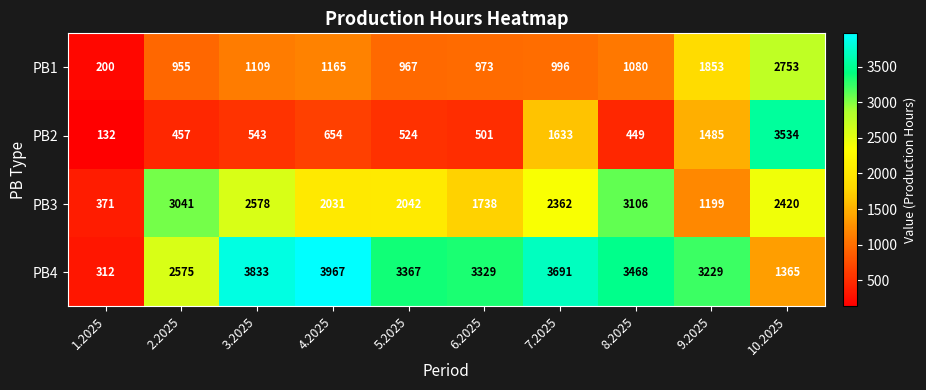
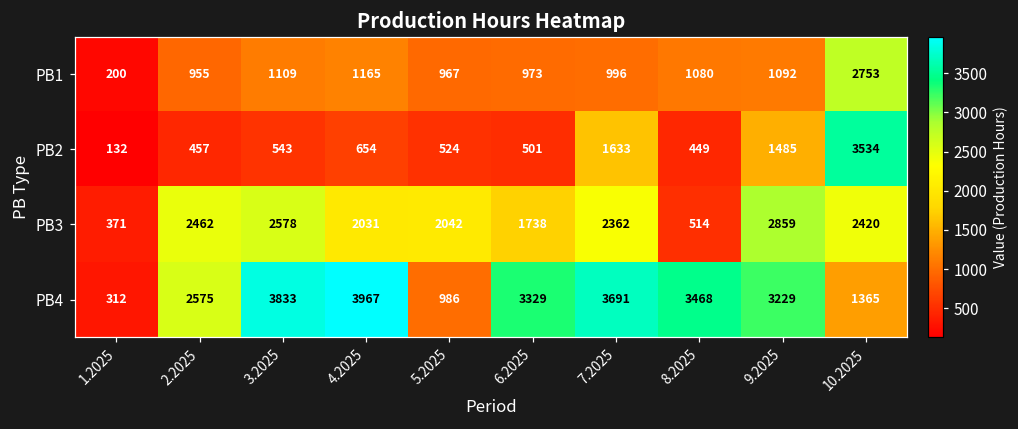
PB1, 9.2025: 1853 -> 1092
PB3, 2.2025: 3041 -> 2462
PB3, 8.2025: 3106 -> 514
PB3, 9.2025: 1199 -> 2859
PB4, 5.2025: 3367 -> 986
